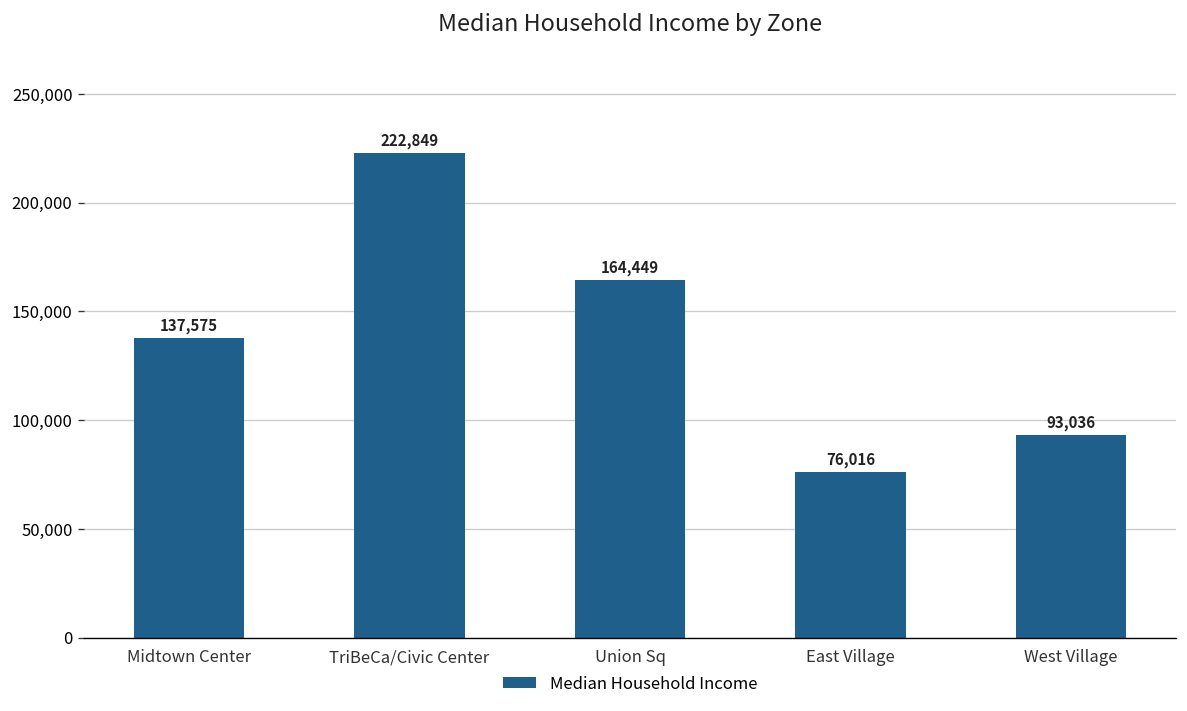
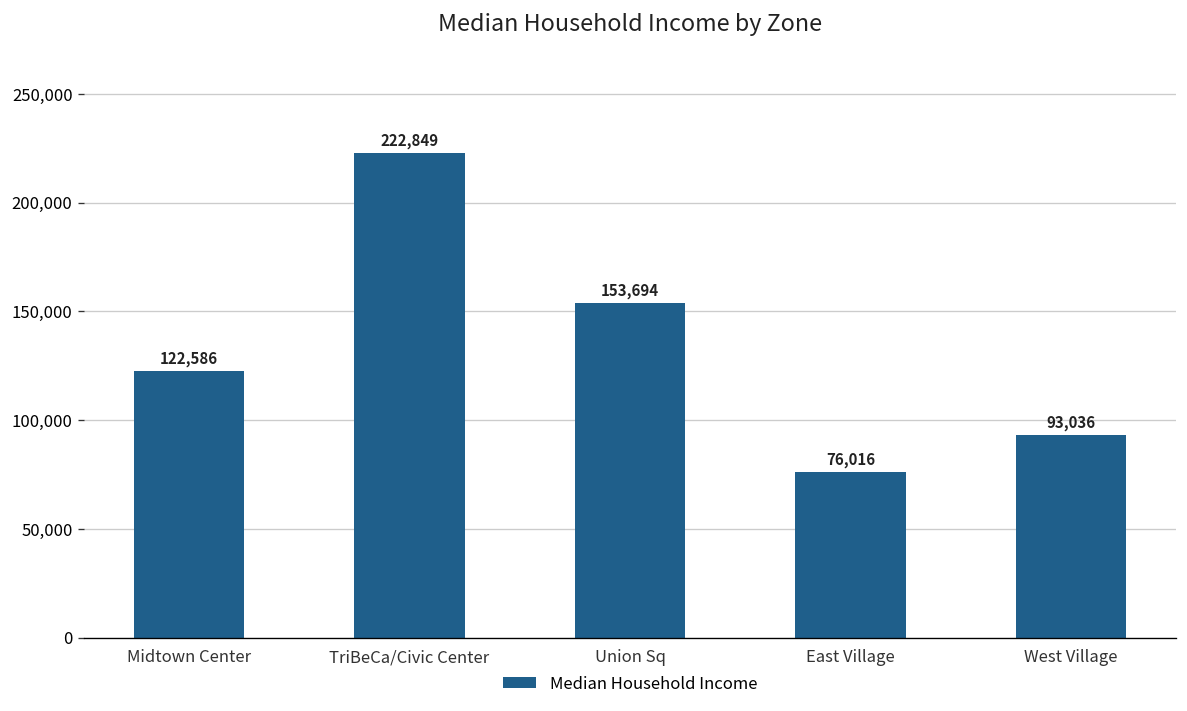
Midtown Center: 137,575 -> 122,586
Union Sq: 164,449 -> 153,694
